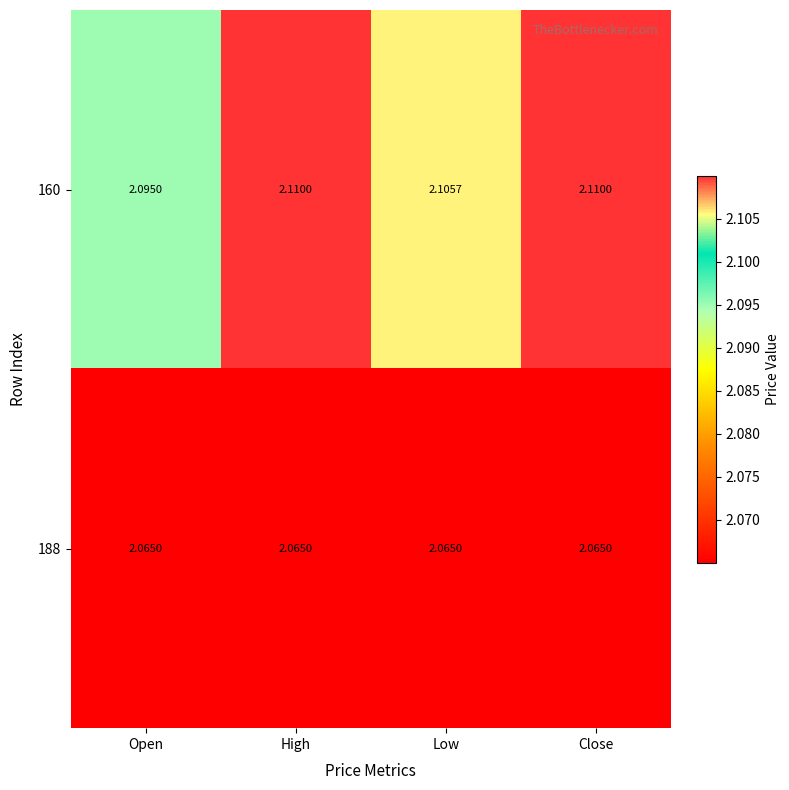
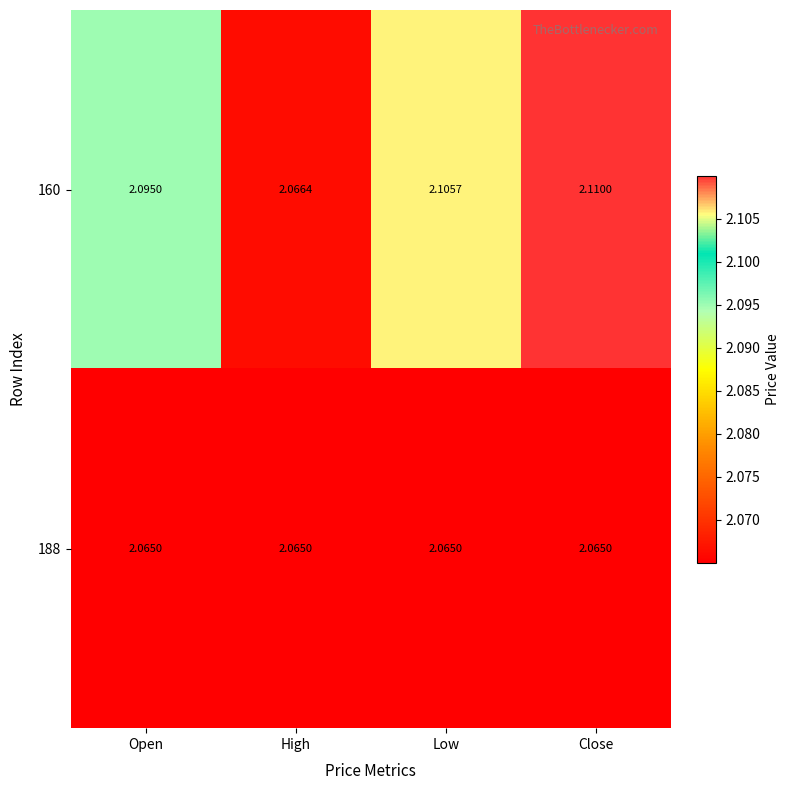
160, High: 2.1100 -> 2.0664
